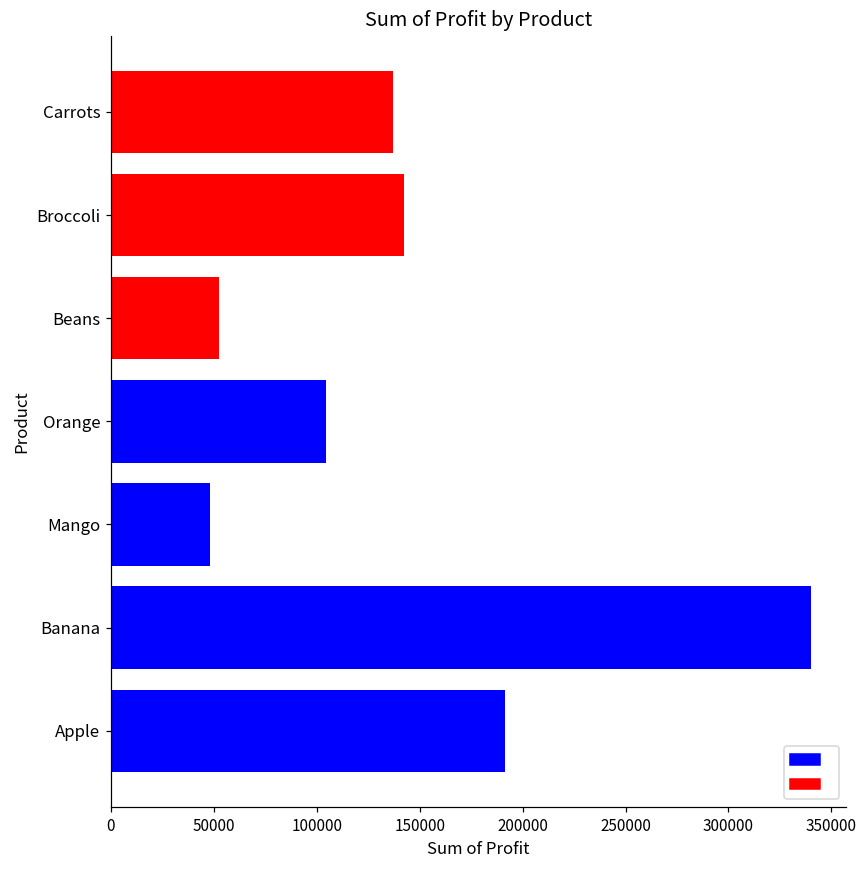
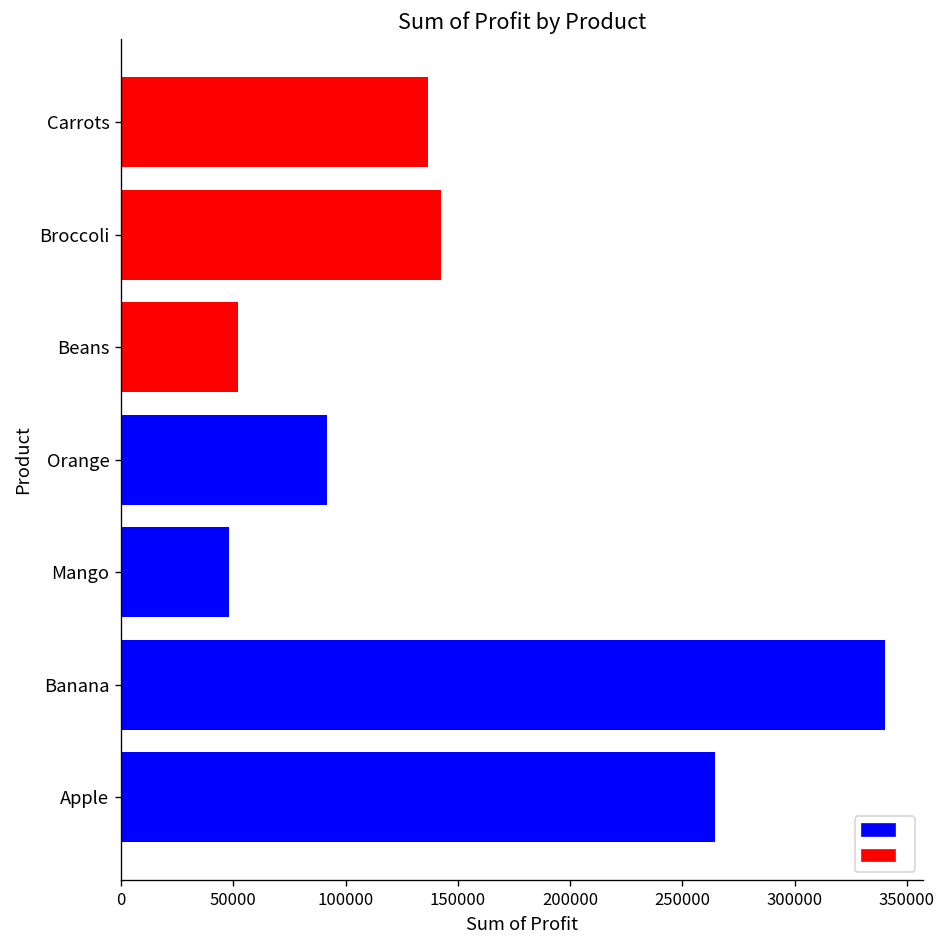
Orange: 104000 -> 92000
Apple: 191000 -> 265000
